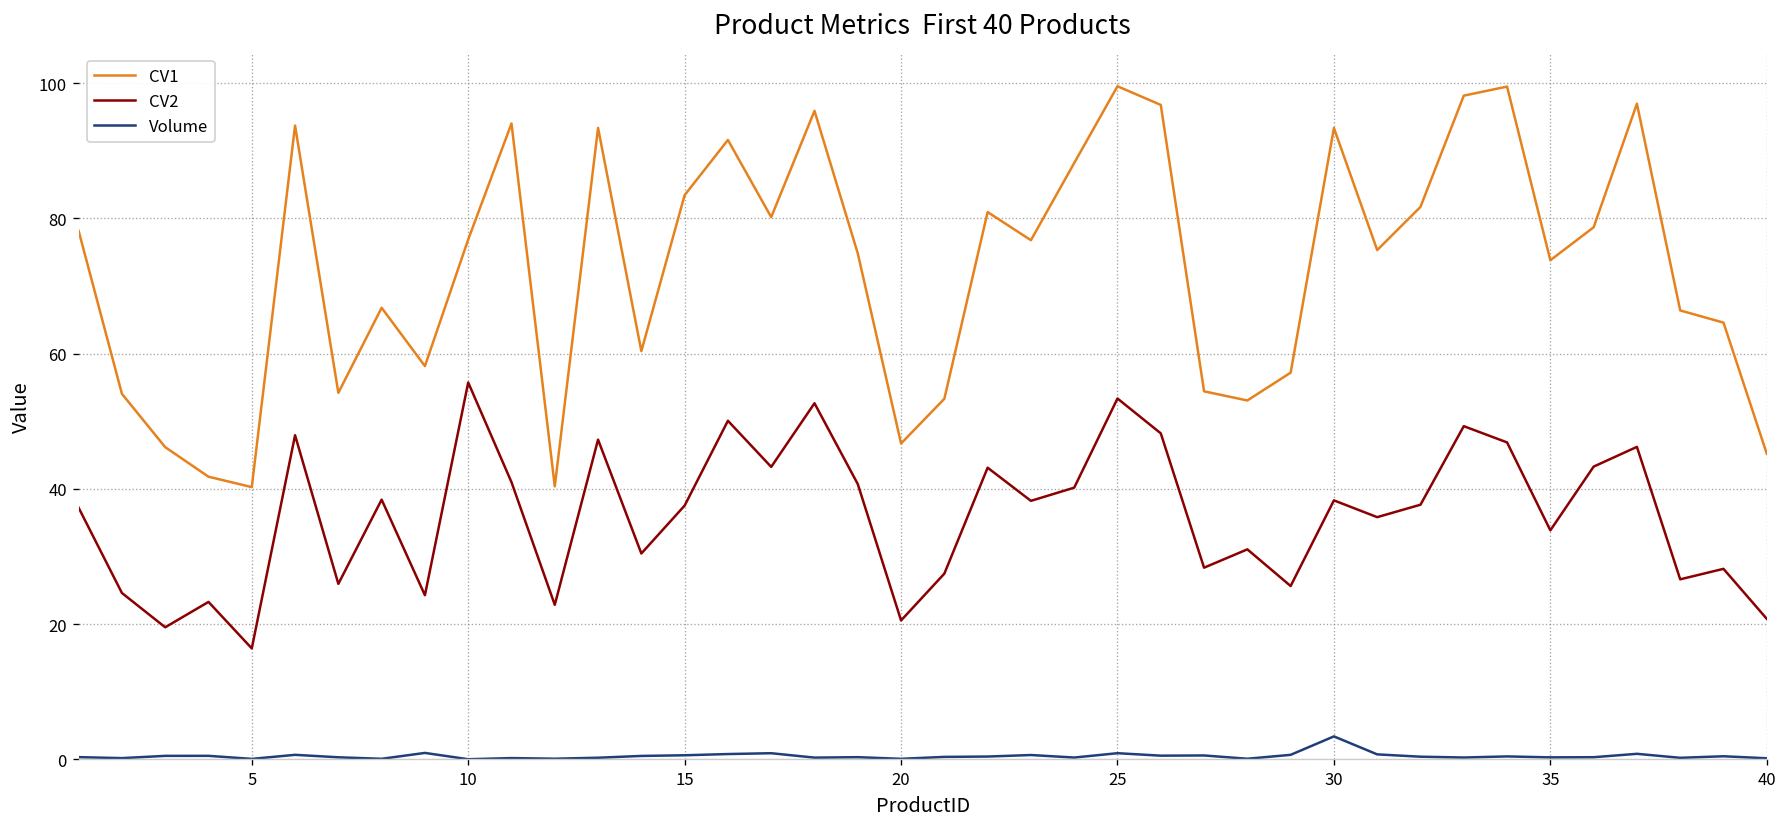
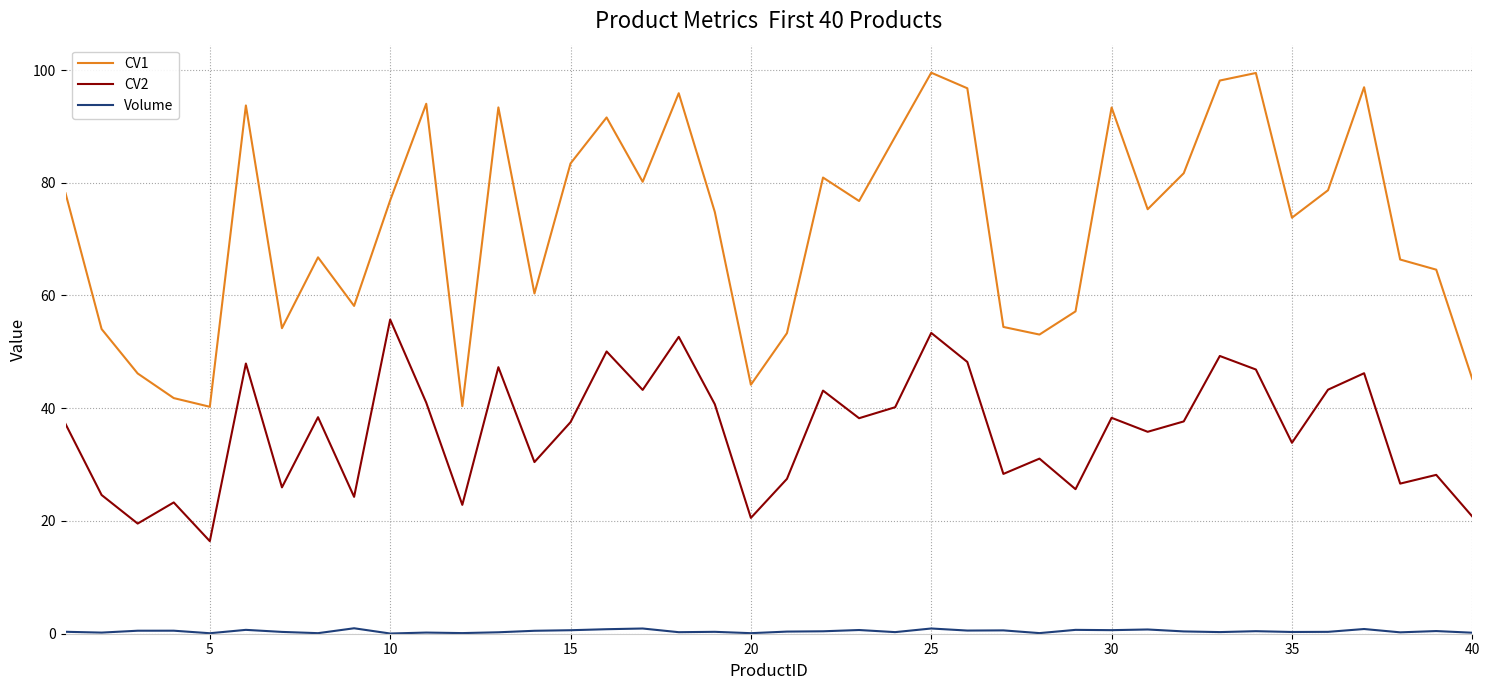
CV1, 20: 47 -> 44
Volume, 30: 3 -> 1
